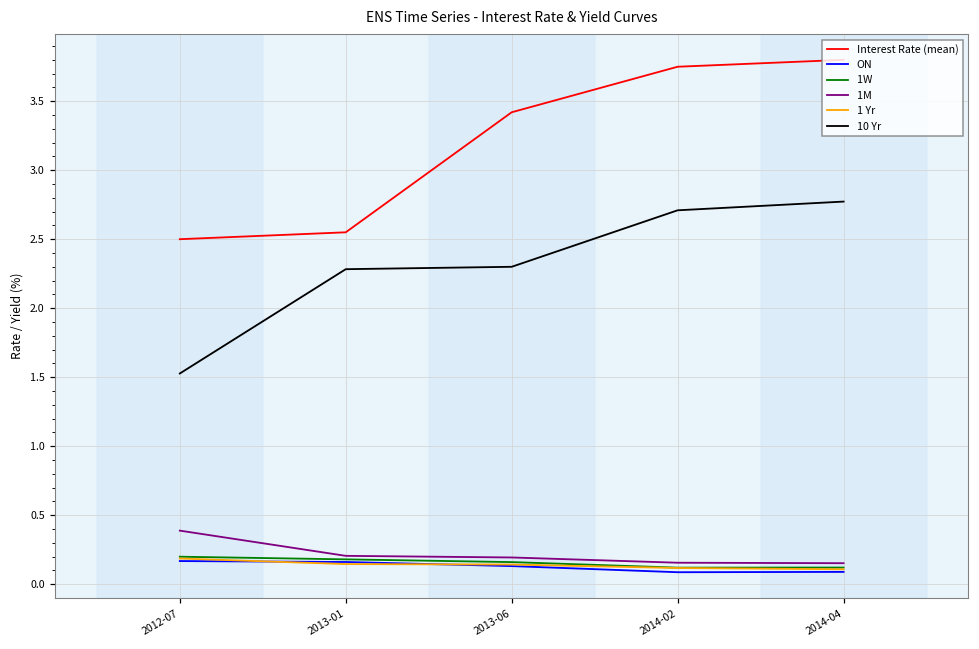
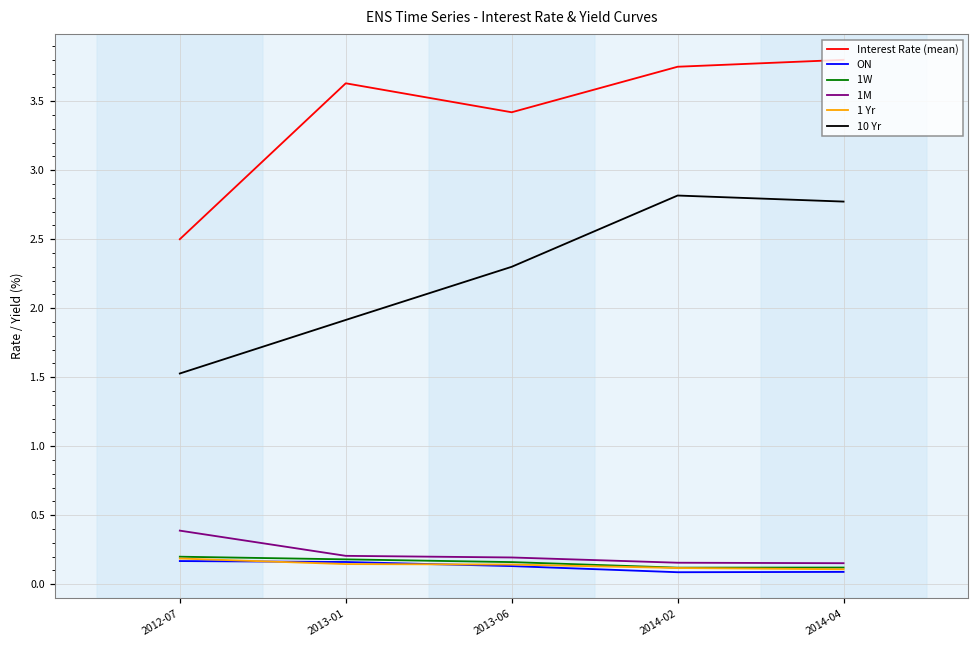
Interest Rate (mean), 2013-01: 2.55 -> 3.63
10 Yr, 2013-01: 2.28 -> 1.91
10 Yr, 2014-02: 2.71 -> 2.82
